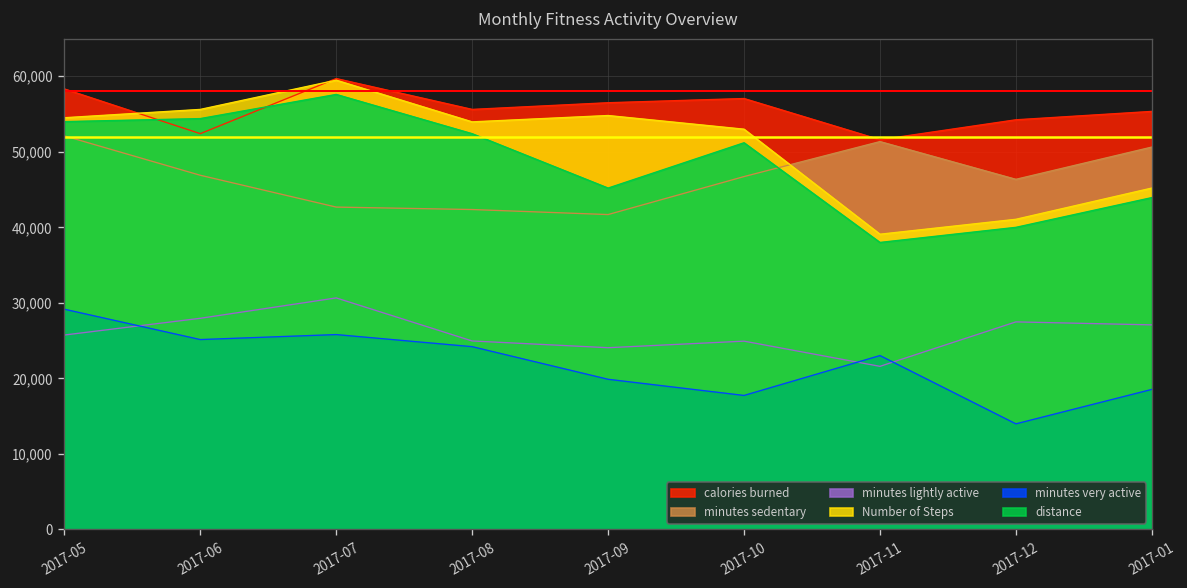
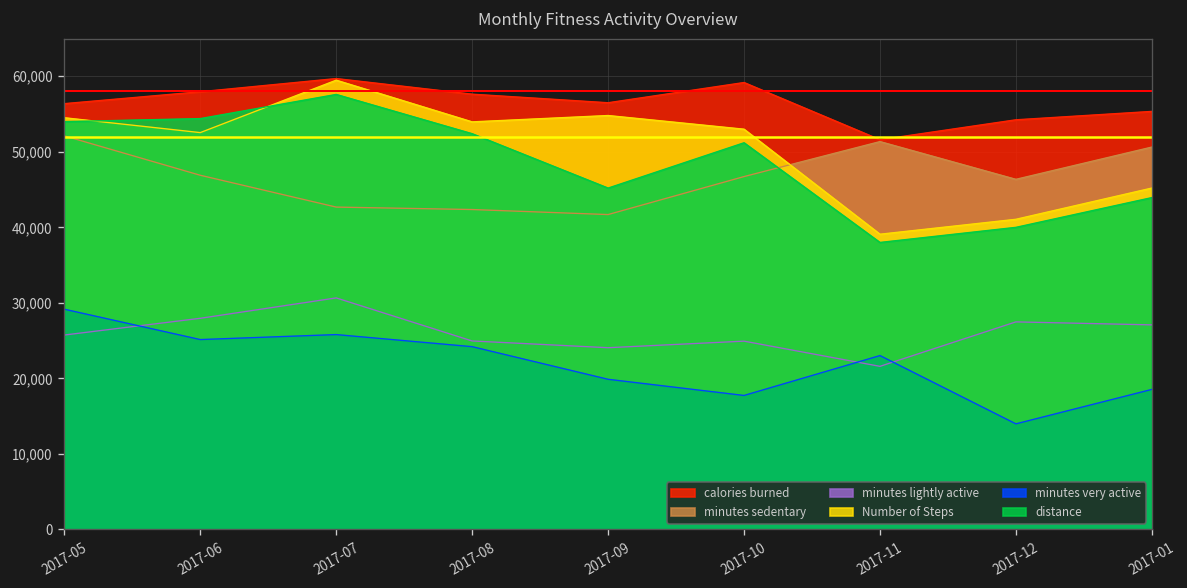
calories burned, 2017-05: 58,000 -> 56,000
calories burned, 2017-06: 52,000 -> 58,000
Number of Steps, 2017-06: 56,000 -> 53,000
calories burned, 2017-08: 56,000 -> 58,000
calories burned, 2017-10: 57,000 -> 59,000
